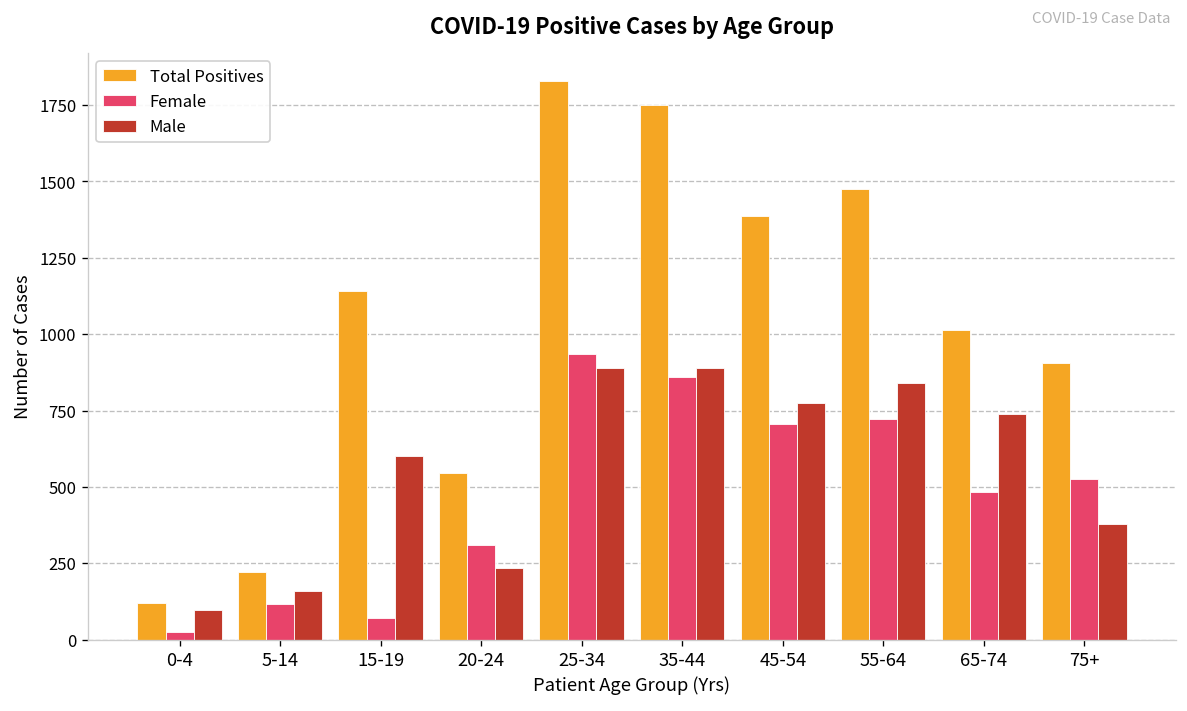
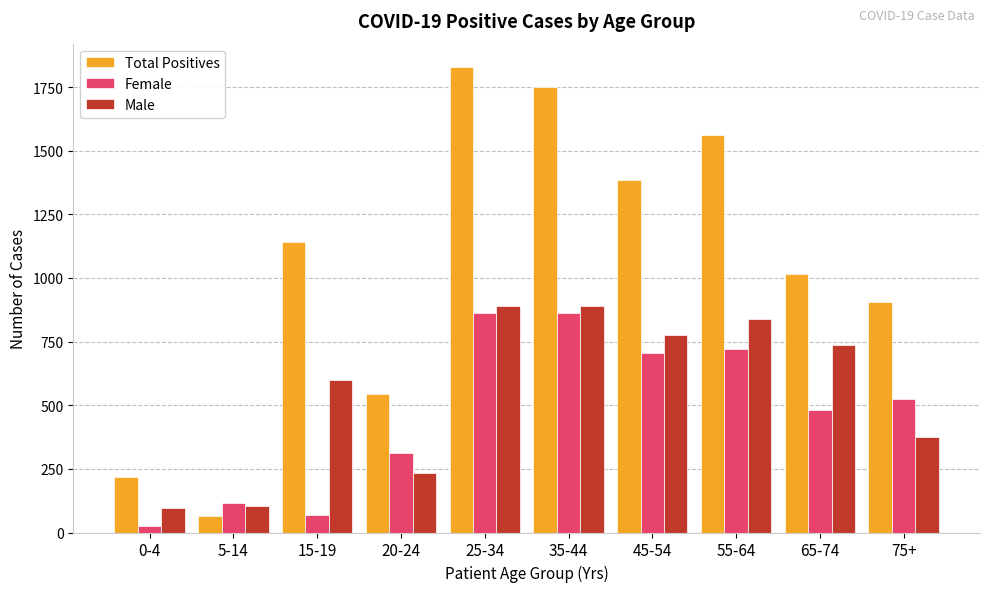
Total Positives, 0-4: 120 -> 220
Total Positives, 5-14: 220 -> 70
Male, 5-14: 160 -> 110
Female, 25-34: 940 -> 860
Total Positives, 55-64: 1470 -> 1560
